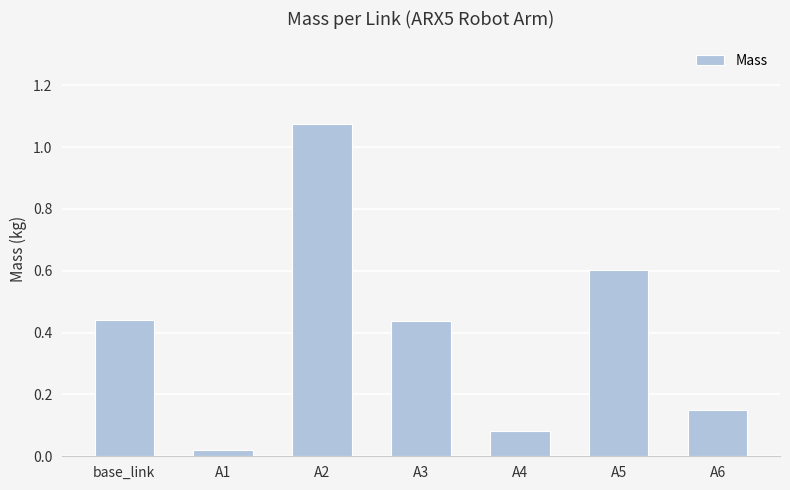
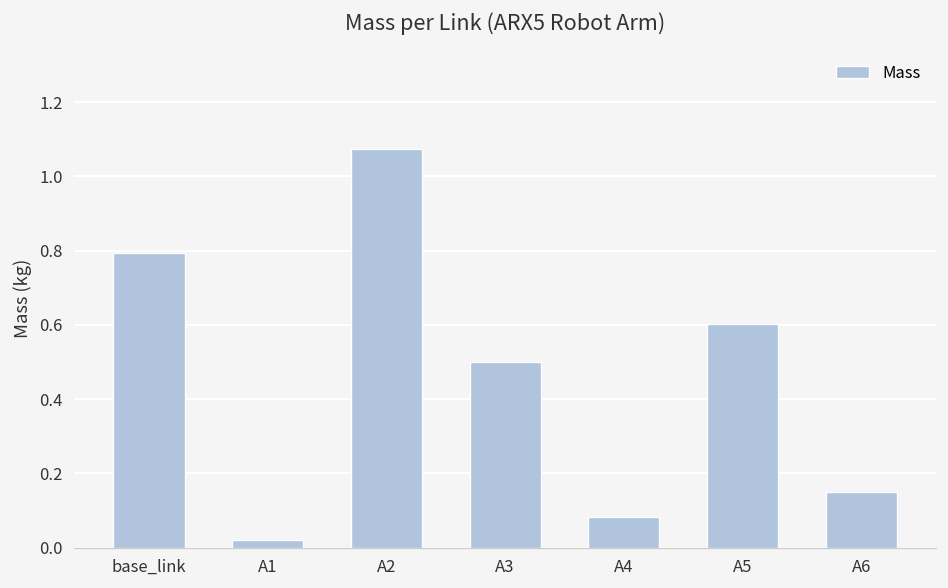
base_link: 0.44 -> 0.79
A3: 0.44 -> 0.50
